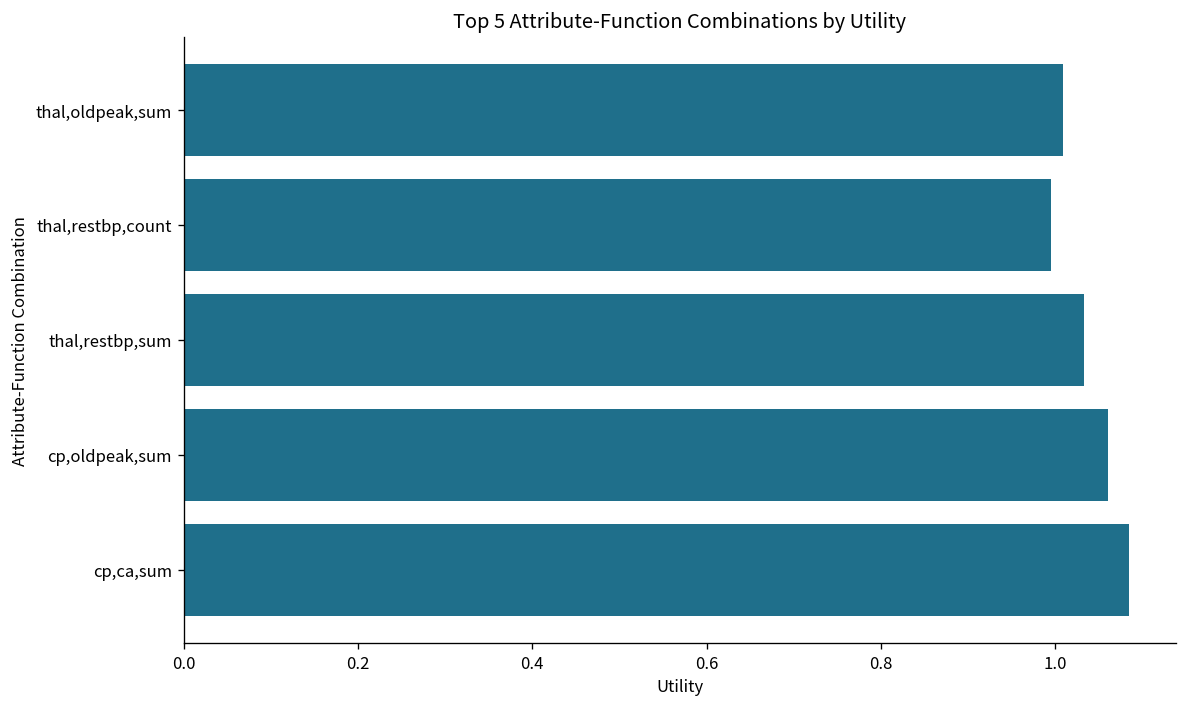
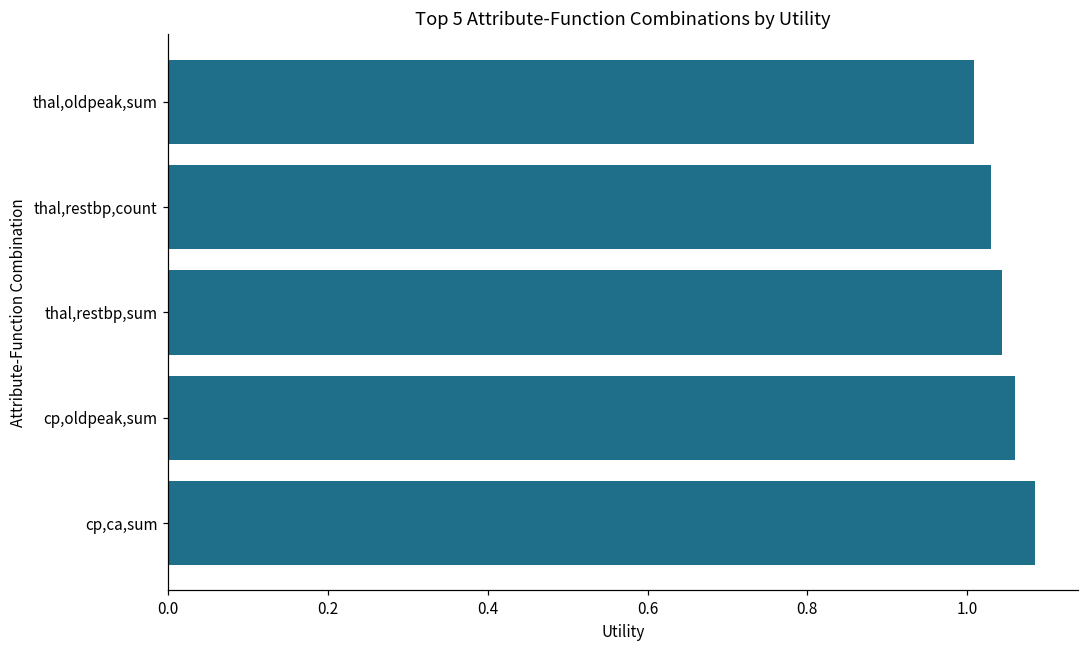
thal,restbp,count: 1.00 -> 1.03
thal,restbp,sum: 1.03 -> 1.04
